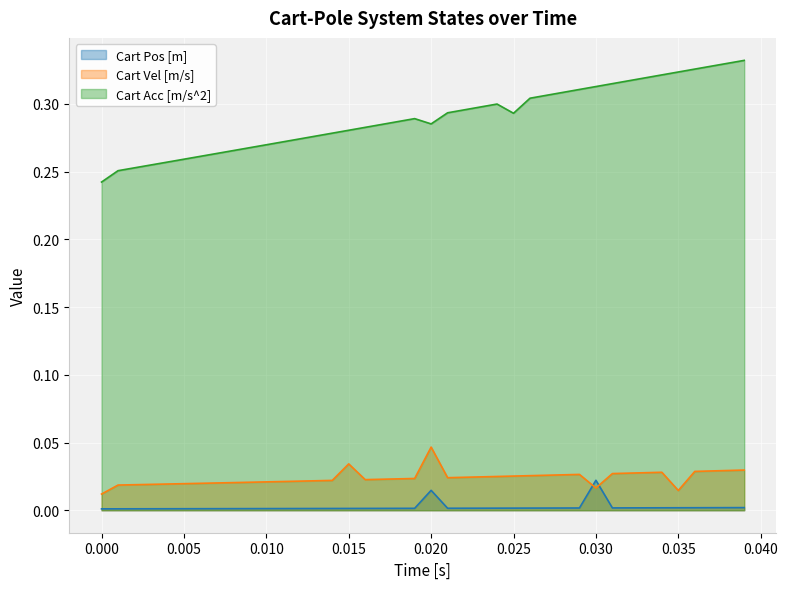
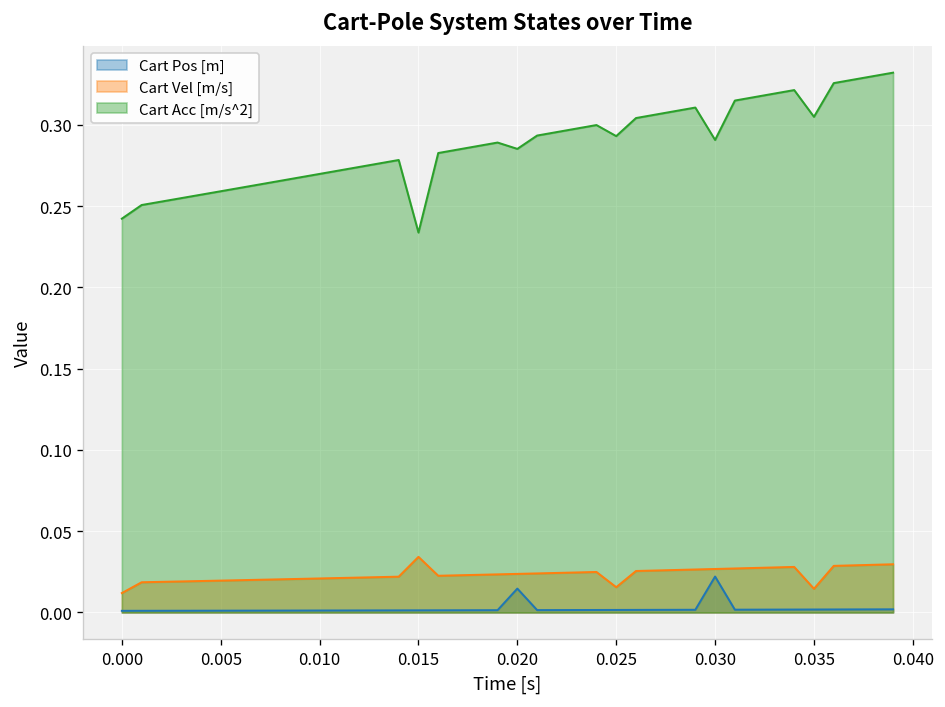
Cart Acc [m/s^2], 0.015: 0.281 -> 0.234
Cart Vel [m/s], 0.020: 0.047 -> 0.024
Cart Vel [m/s], 0.025: 0.025 -> 0.016
Cart Vel [m/s], 0.030: 0.016 -> 0.027
Cart Acc [m/s^2], 0.030: 0.313 -> 0.291
Cart Acc [m/s^2], 0.035: 0.324 -> 0.305
